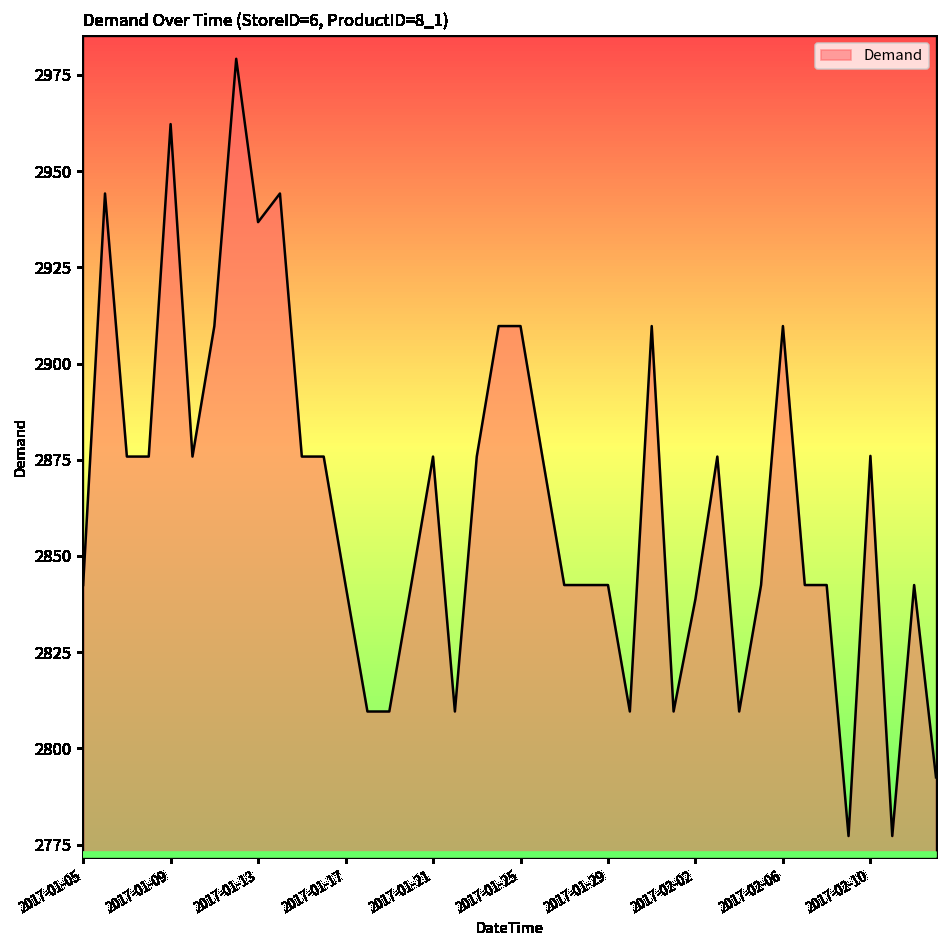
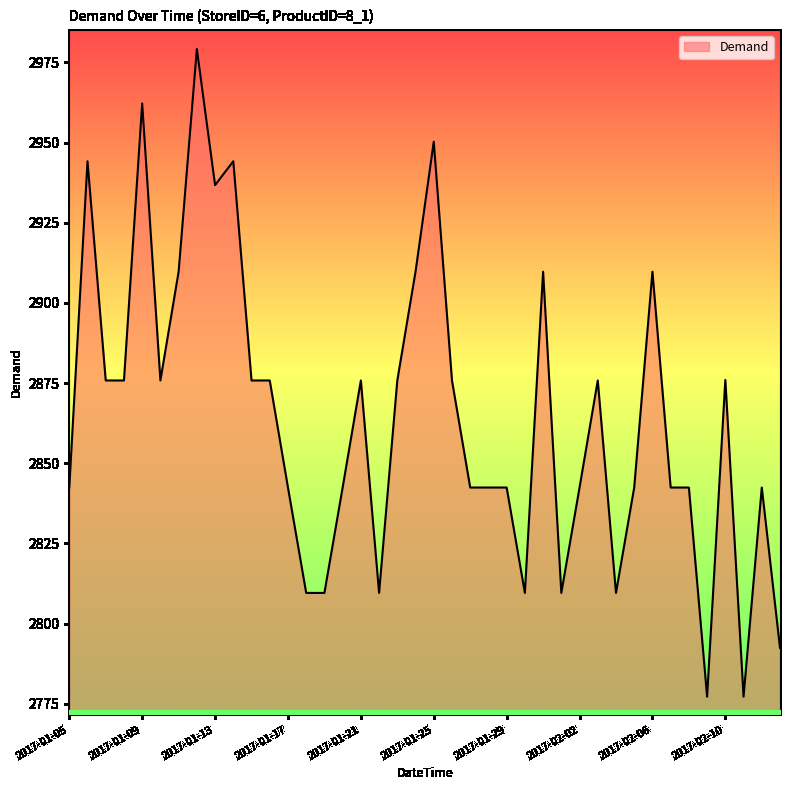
Demand, 2017-01-25: 2910 -> 2950
Demand, 2017-02-02: 2839 -> 2842
